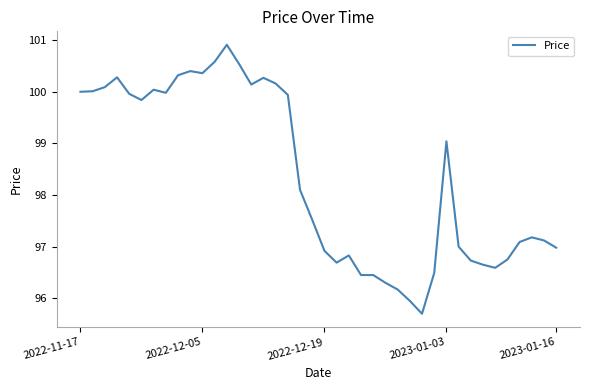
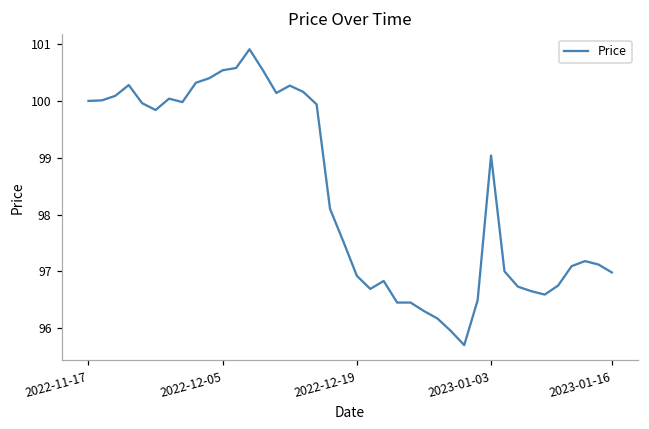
2022-12-05: 100.4 -> 100.5
